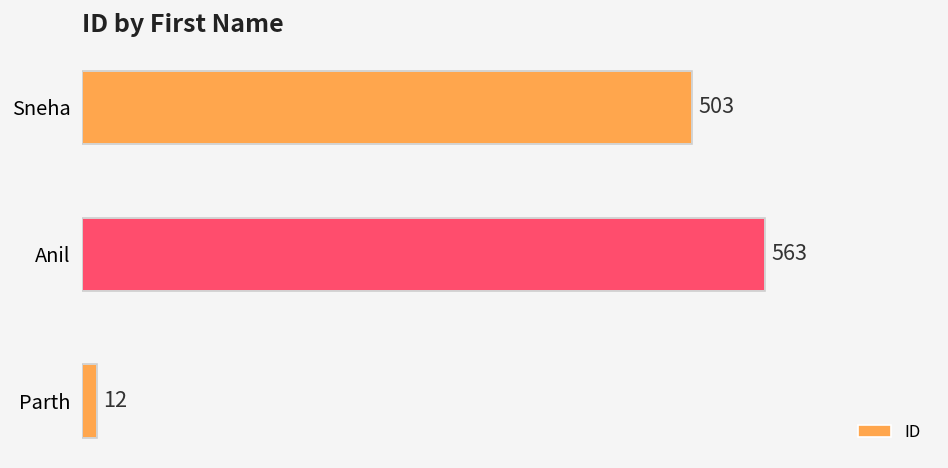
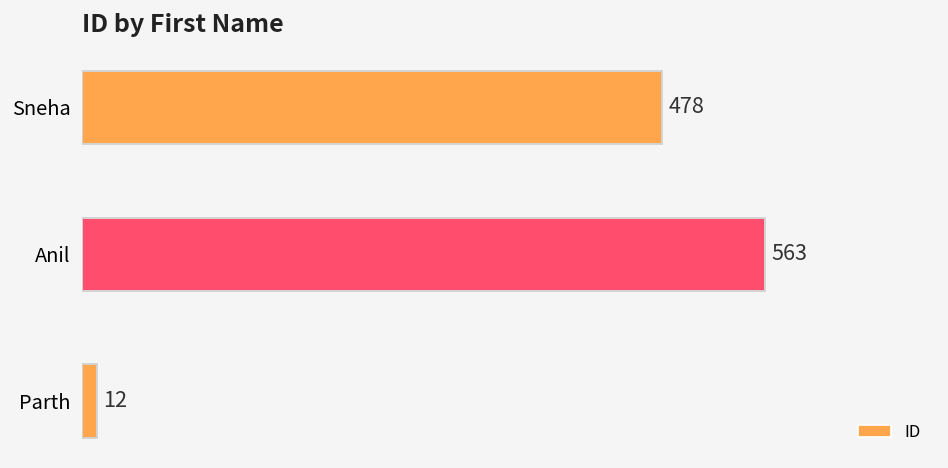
Sneha: 503 -> 478
